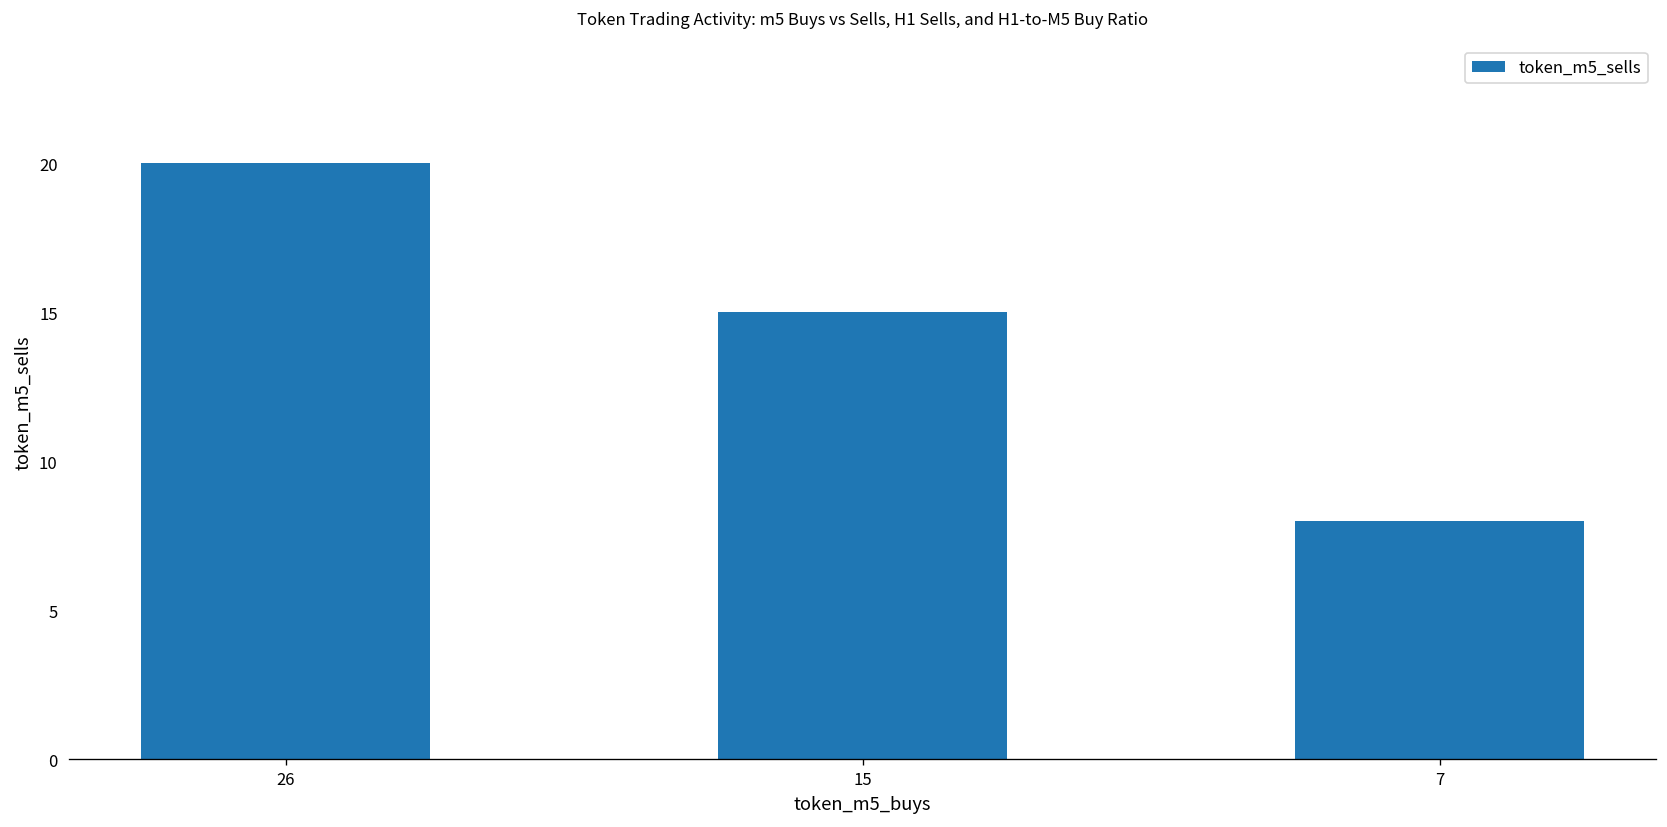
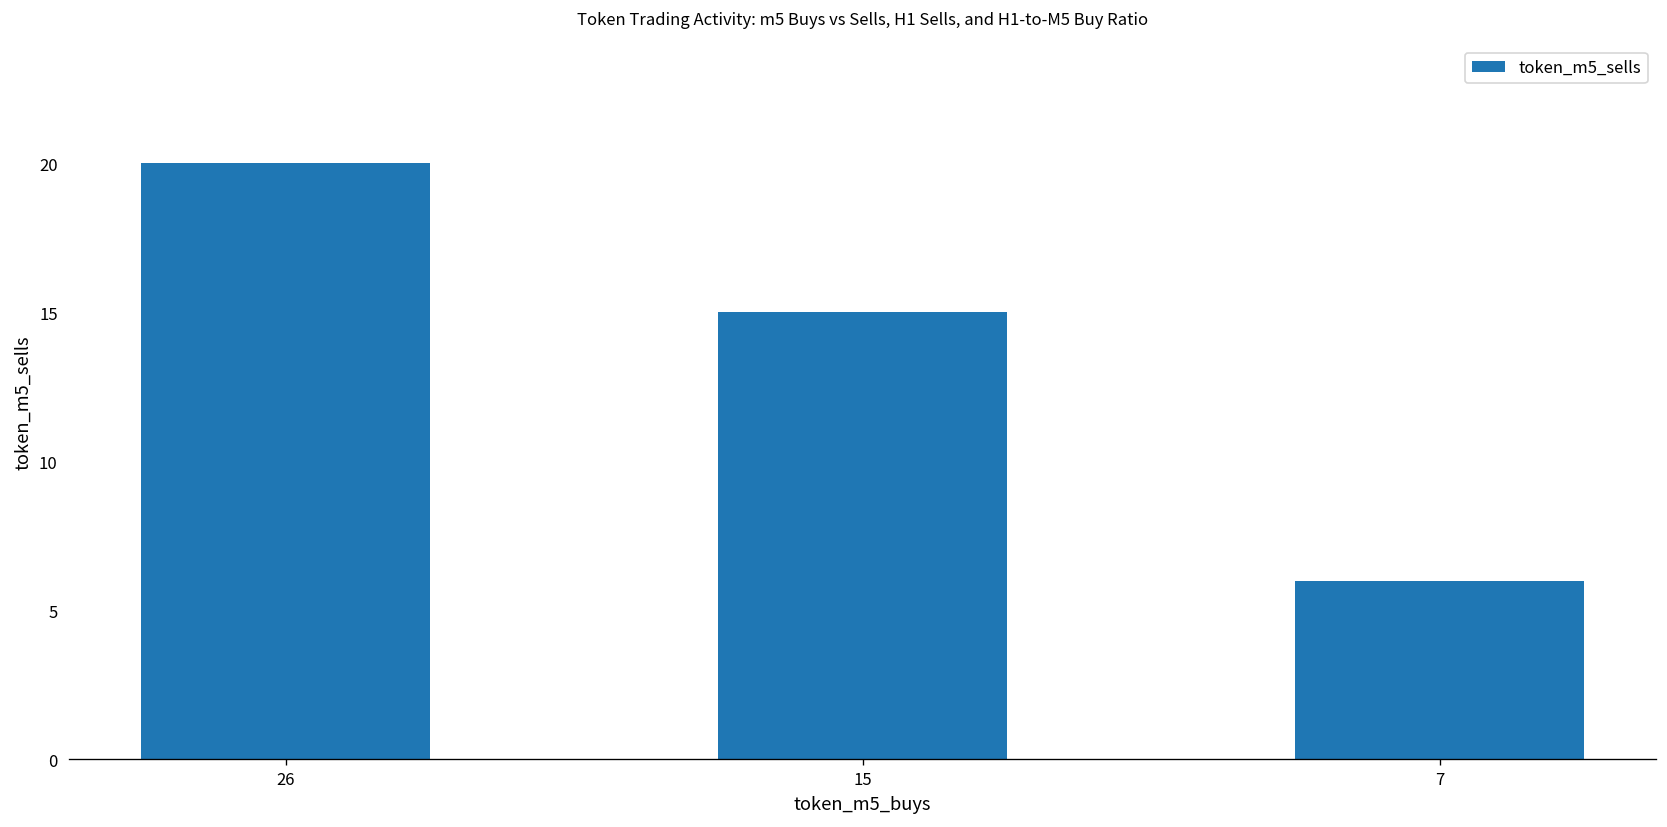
7: 8 -> 6
